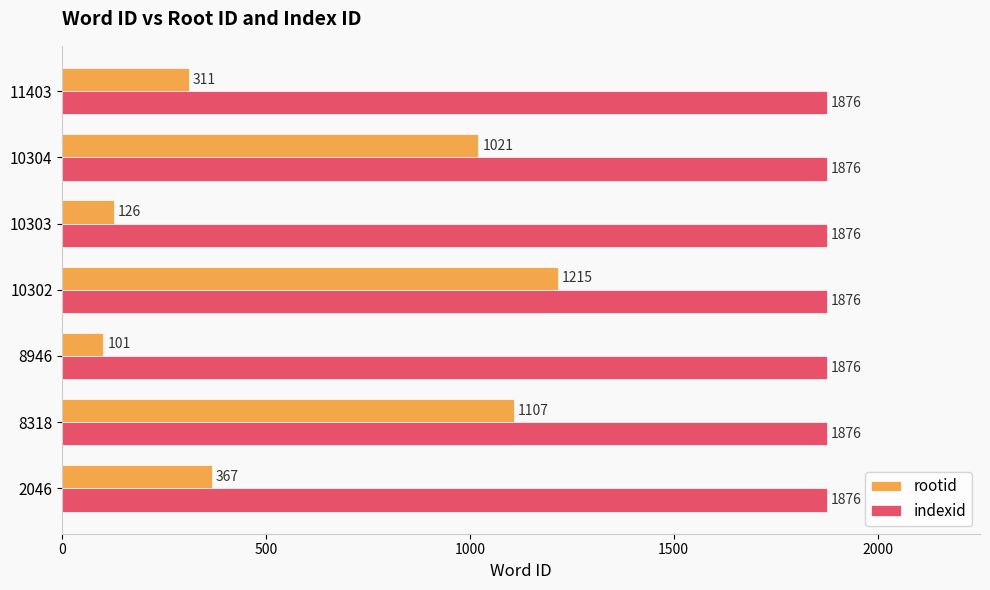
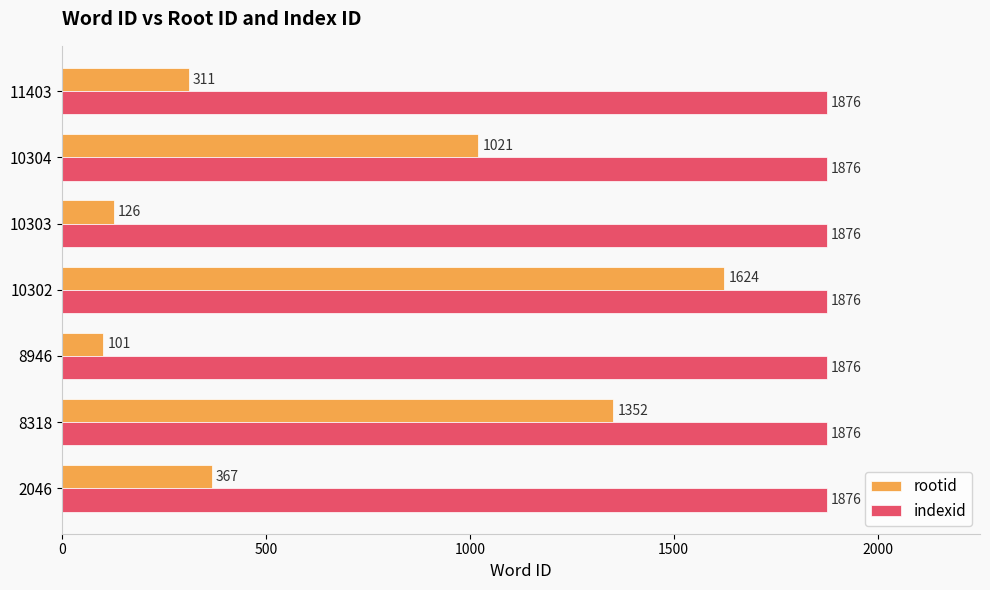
rootid, 10302: 1215 -> 1624
rootid, 8318: 1107 -> 1352
